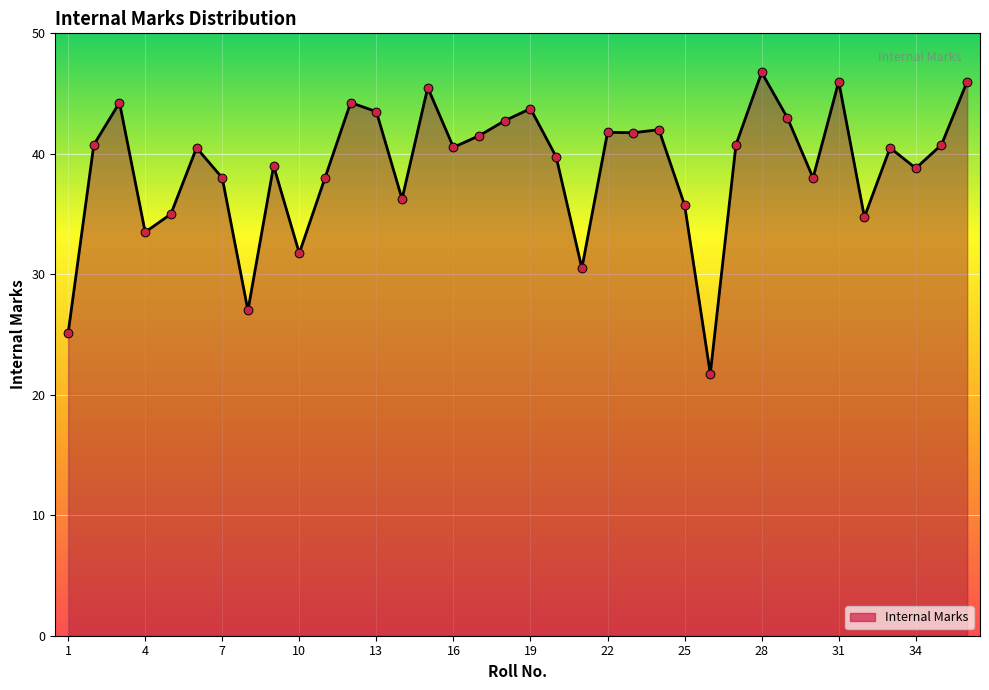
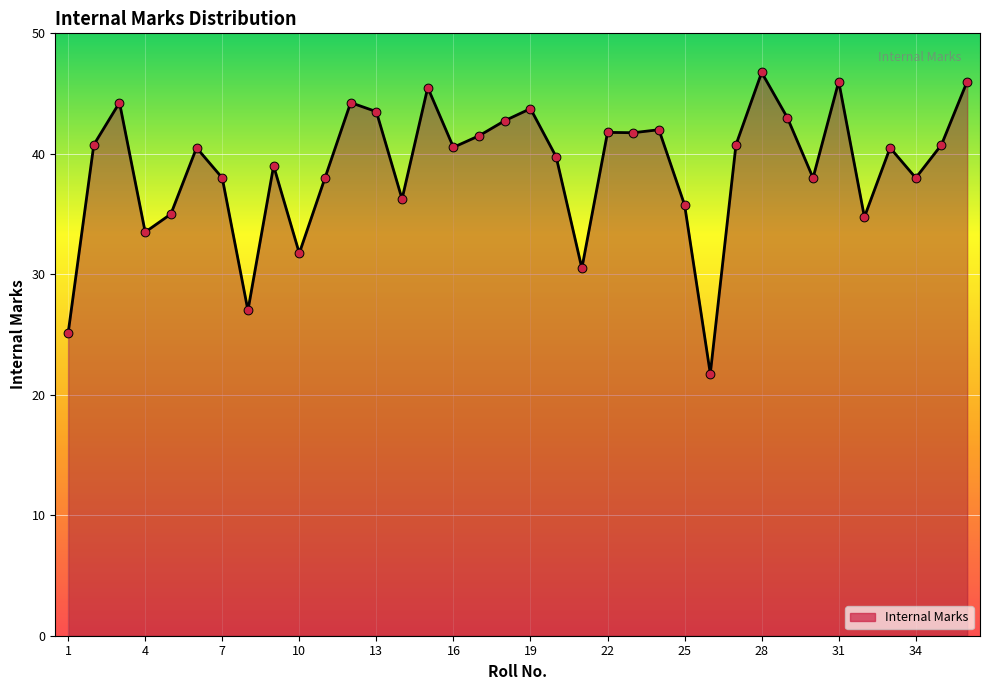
34: 38.8 -> 38.0
